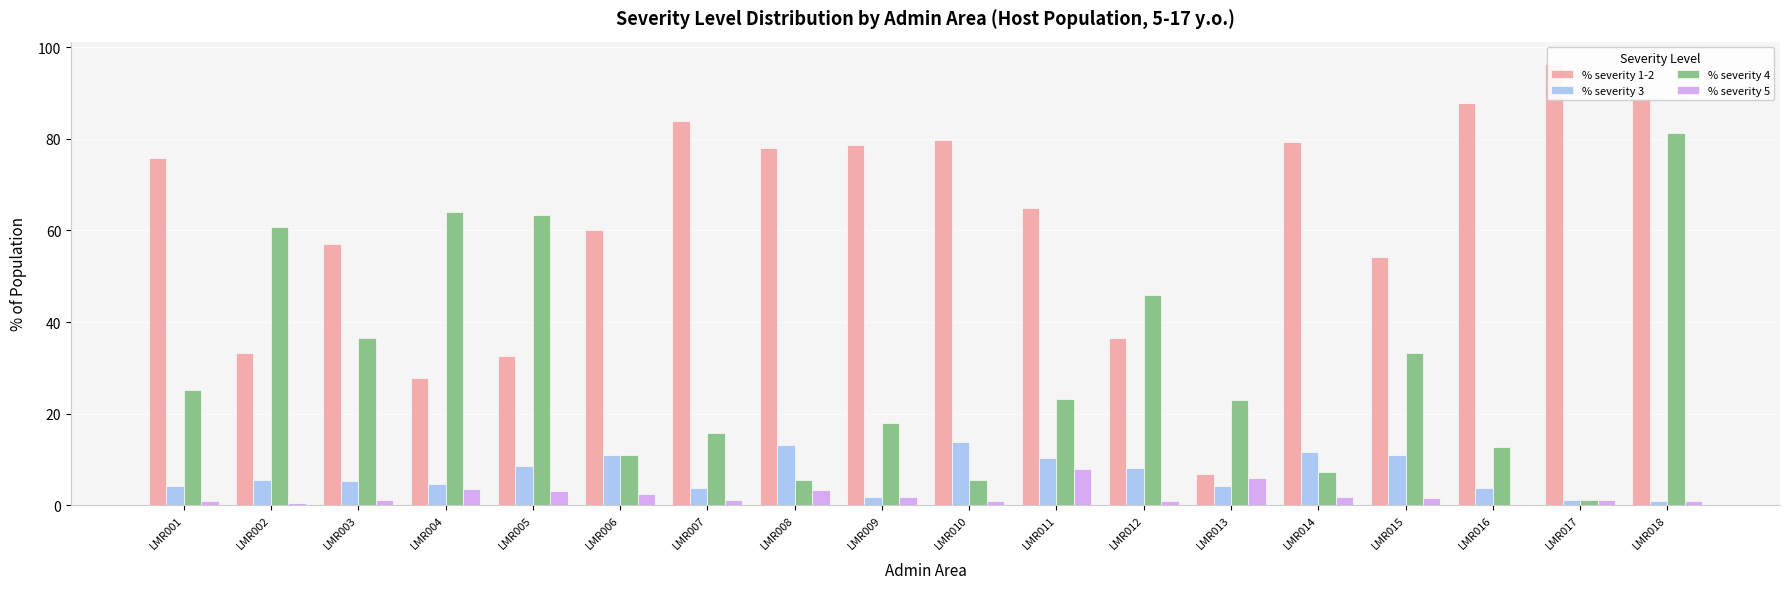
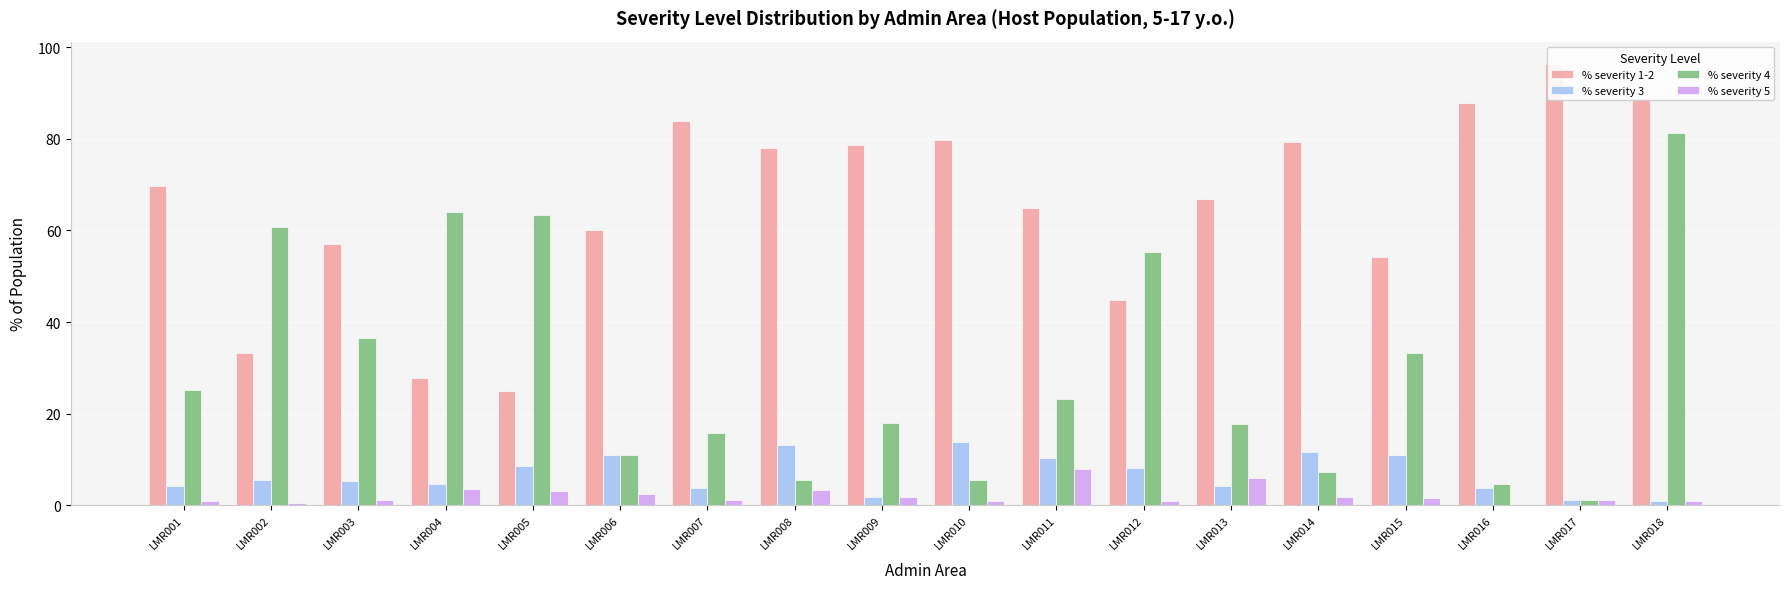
% severity 1-2, LMR001: 76 -> 70
% severity 1-2, LMR005: 33 -> 25
% severity 1-2, LMR012: 37 -> 45
% severity 4, LMR012: 46 -> 55
% severity 1-2, LMR013: 7 -> 67
% severity 4, LMR013: 23 -> 18
% severity 4, LMR016: 13 -> 5
